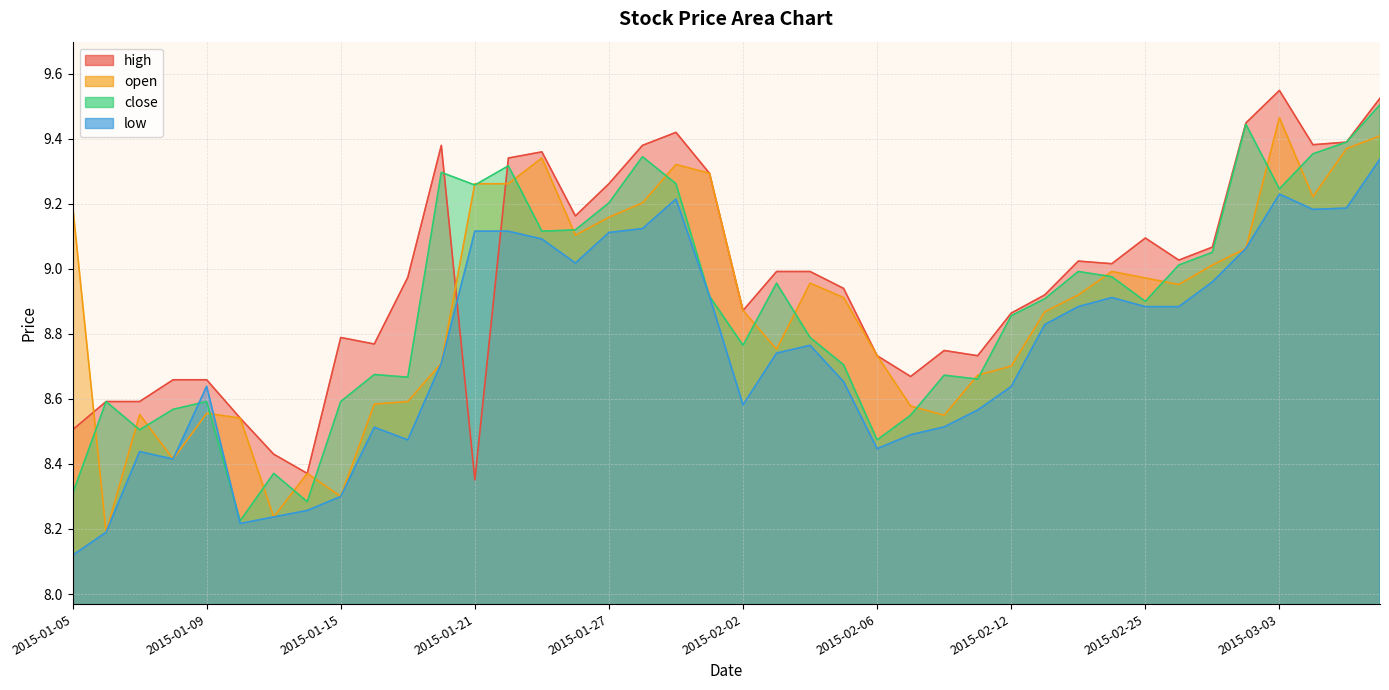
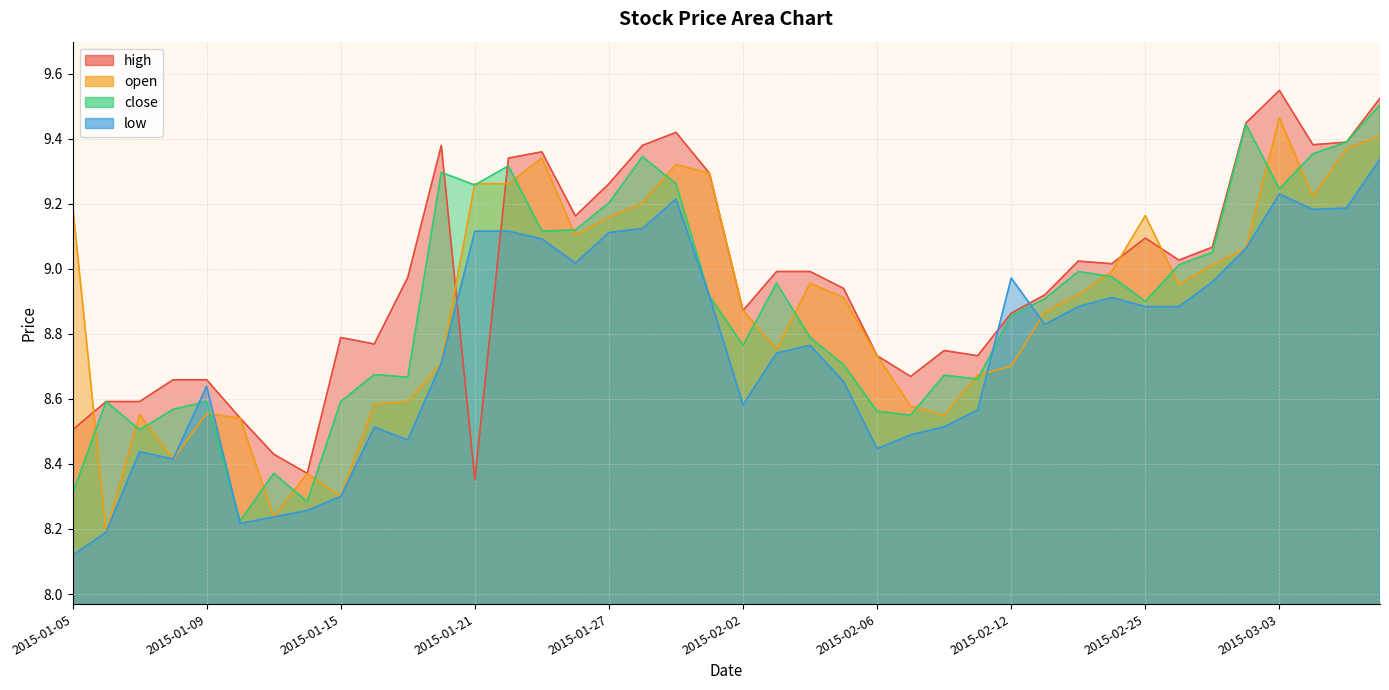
close, 2015-02-06: 8.47 -> 8.56
low, 2015-02-12: 8.64 -> 8.97
open, 2015-02-25: 8.97 -> 9.16
